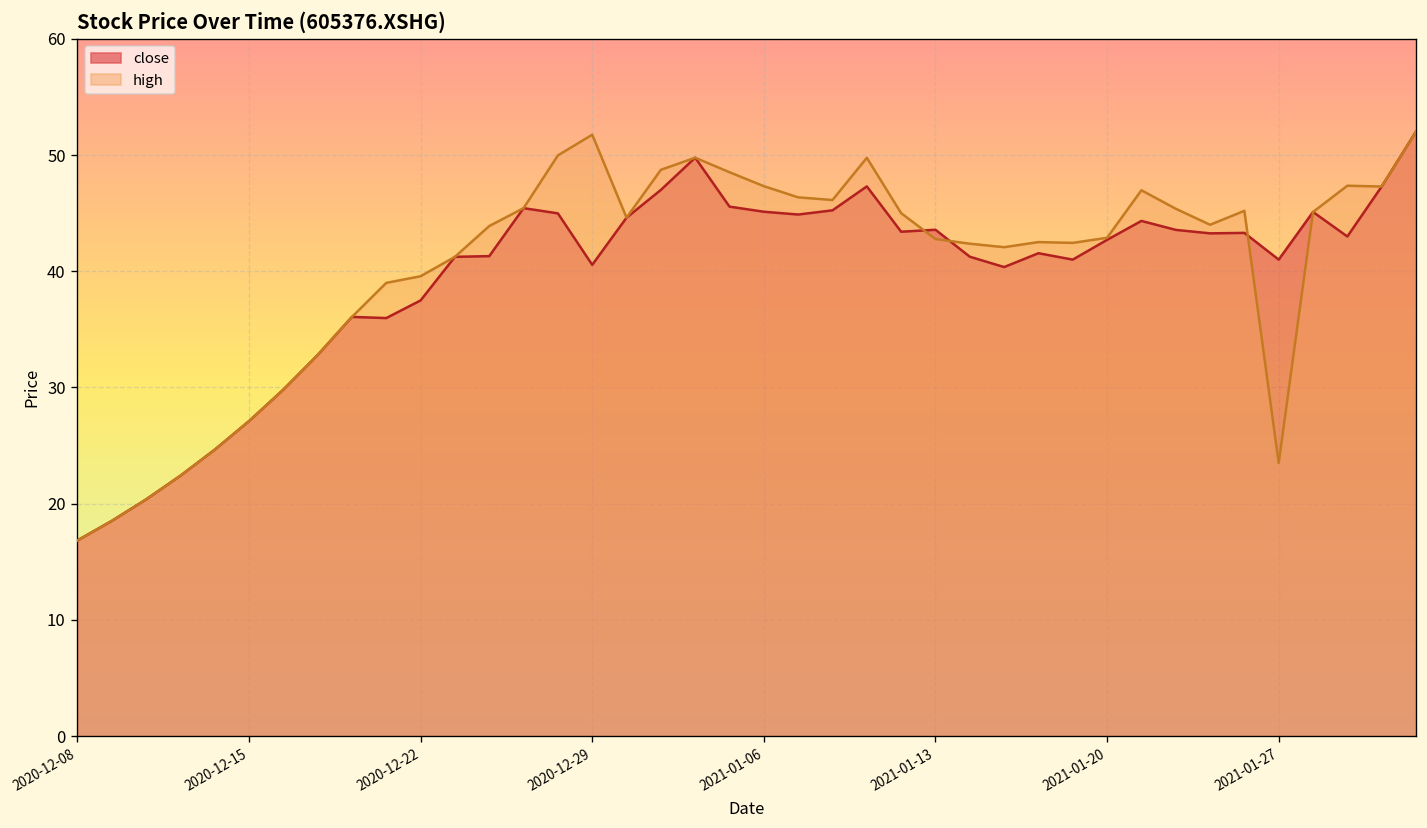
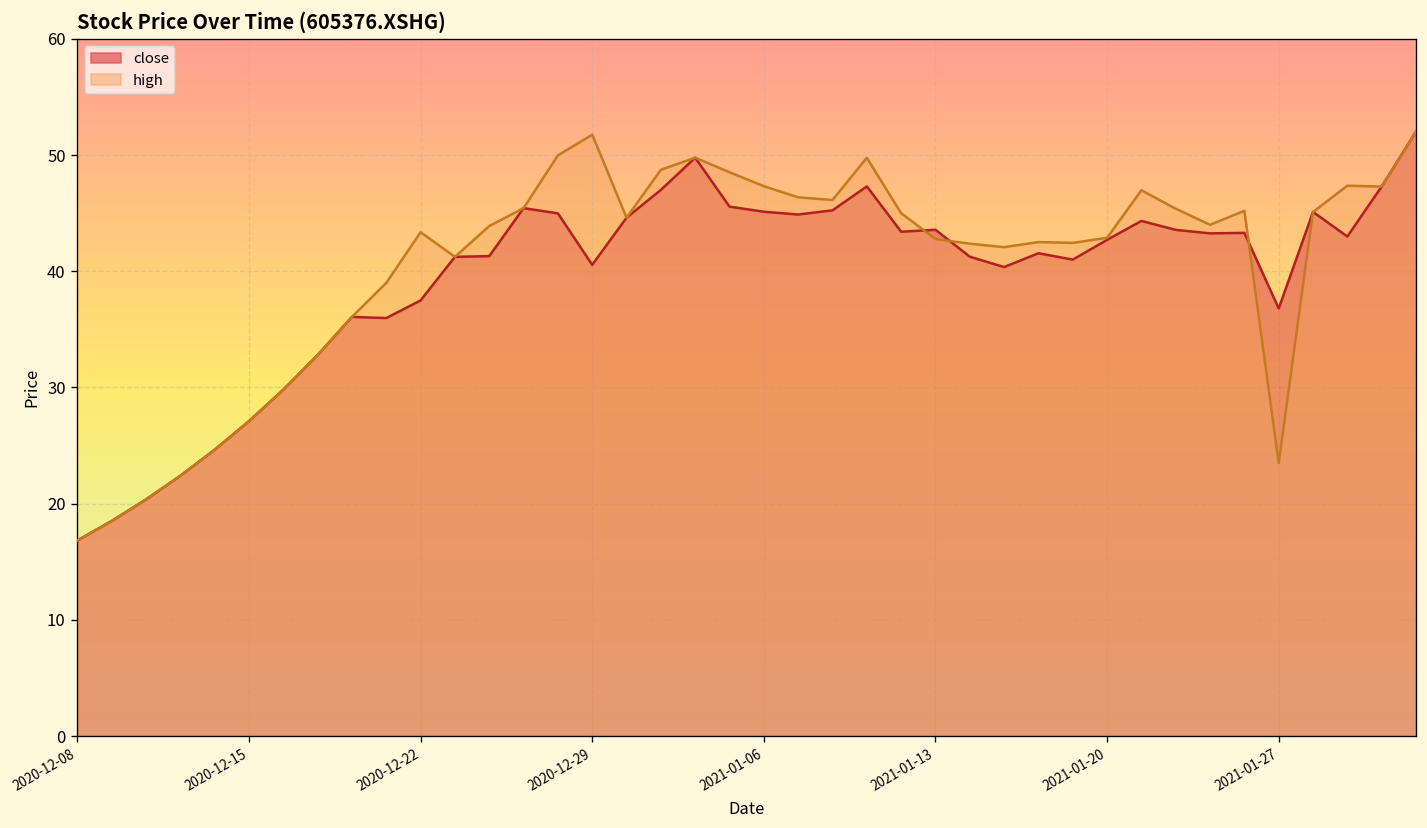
high, 2020-12-22: 40 -> 43
close, 2021-01-27: 41 -> 37
